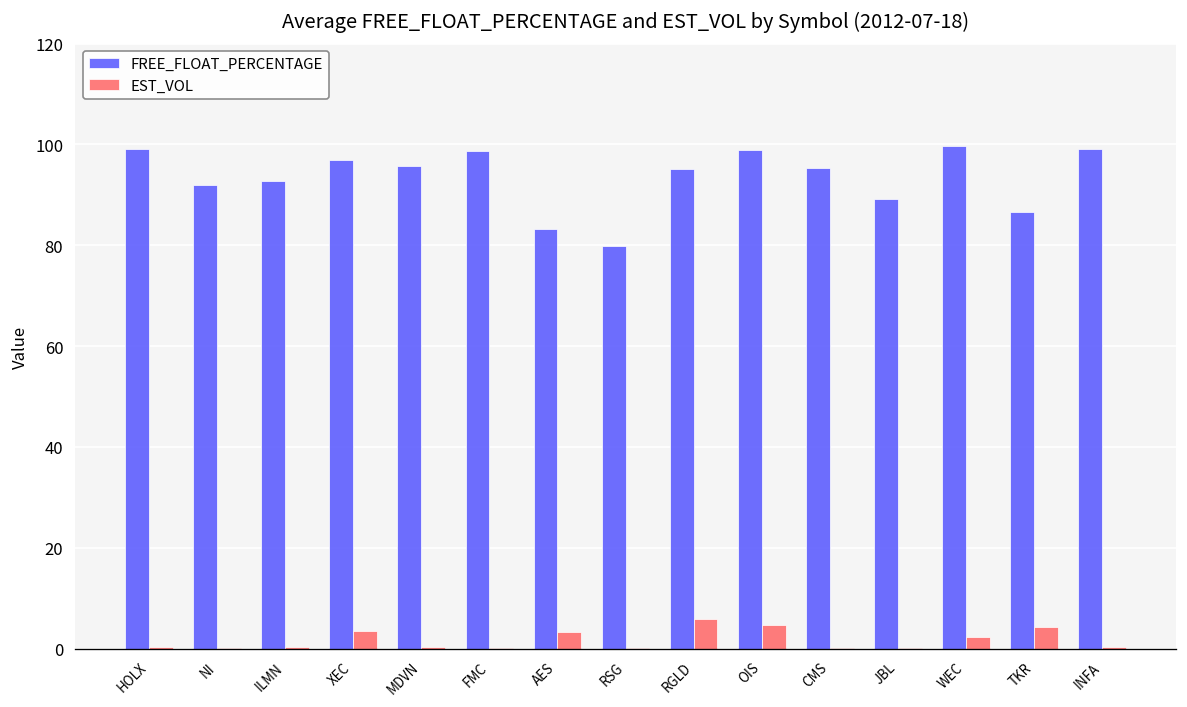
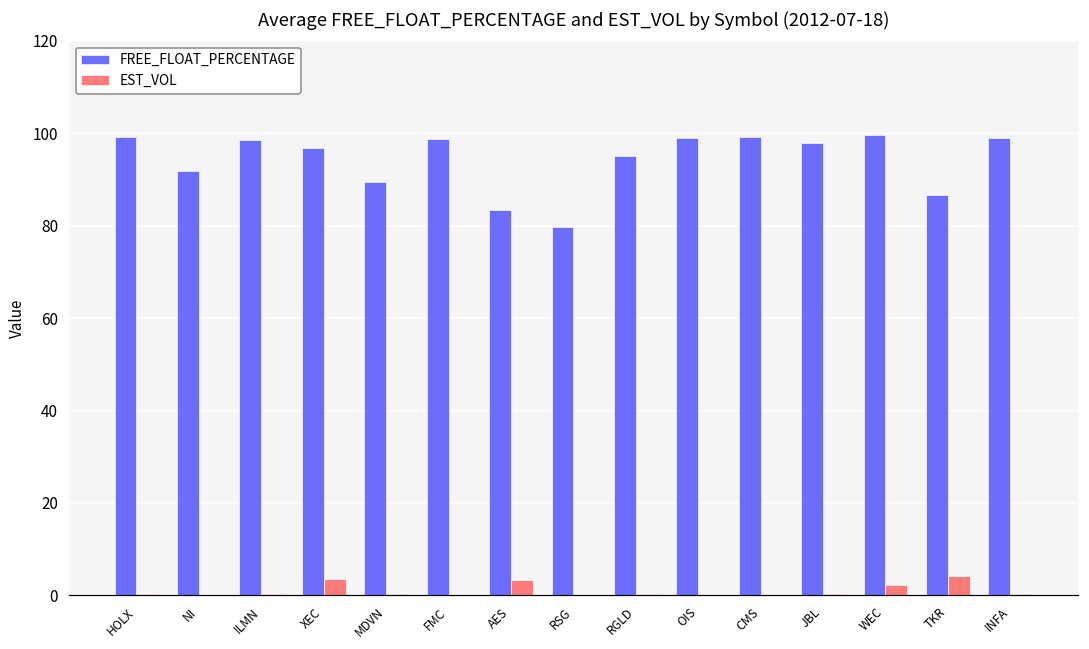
FREE_FLOAT_PERCENTAGE, ILMN: 93 -> 98
FREE_FLOAT_PERCENTAGE, MDVN: 96 -> 89
EST_VOL, RGLD: 6 -> 0
EST_VOL, OIS: 5 -> 0
FREE_FLOAT_PERCENTAGE, CMS: 95 -> 99
FREE_FLOAT_PERCENTAGE, JBL: 89 -> 98
